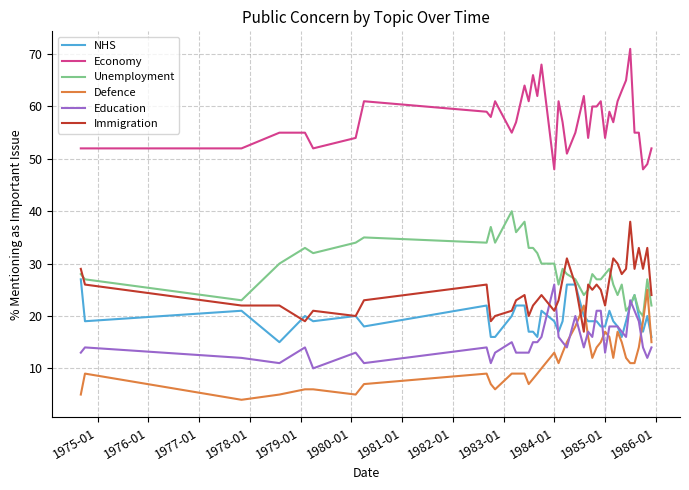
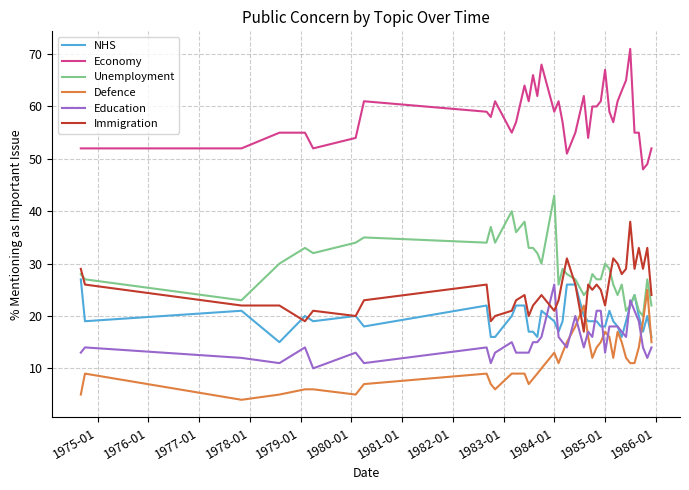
Economy, 1984-01: 48 -> 59
Unemployment, 1984-01: 30 -> 43
Economy, 1985-01: 54 -> 67
Unemployment, 1985-01: 28 -> 30
